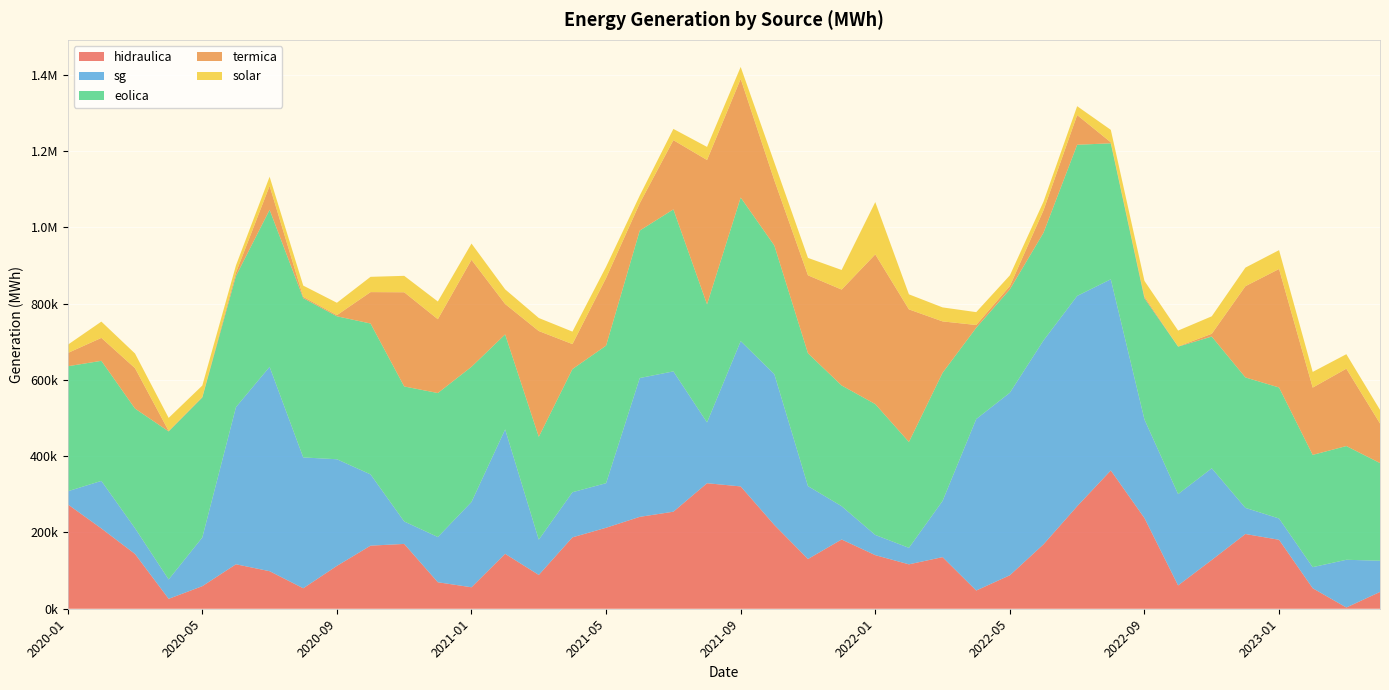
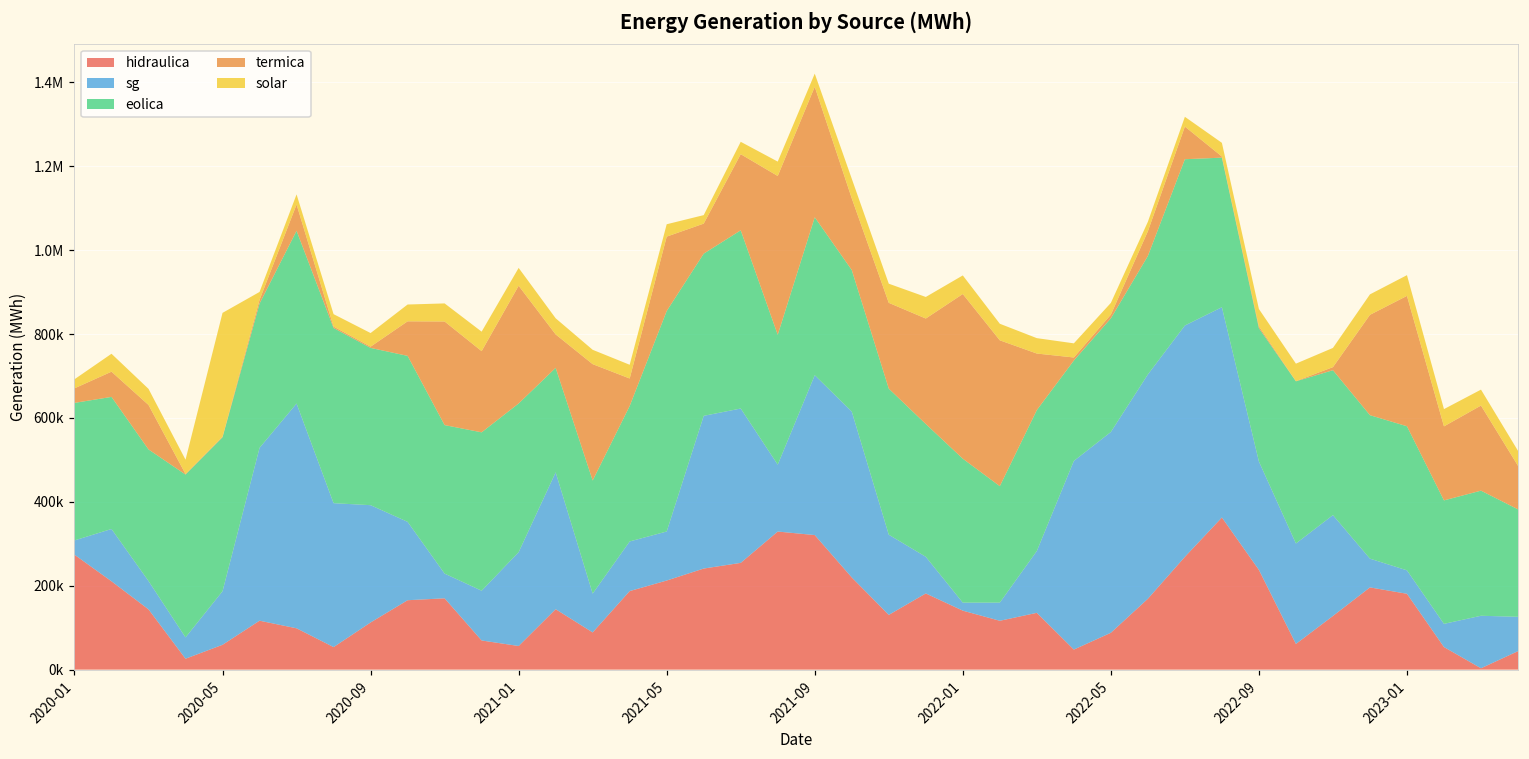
solar, 2020-05: 30000 -> 290000
eolica, 2021-05: 360000 -> 530000
sg, 2022-01: 50000 -> 20000
solar, 2022-01: 140000 -> 40000
